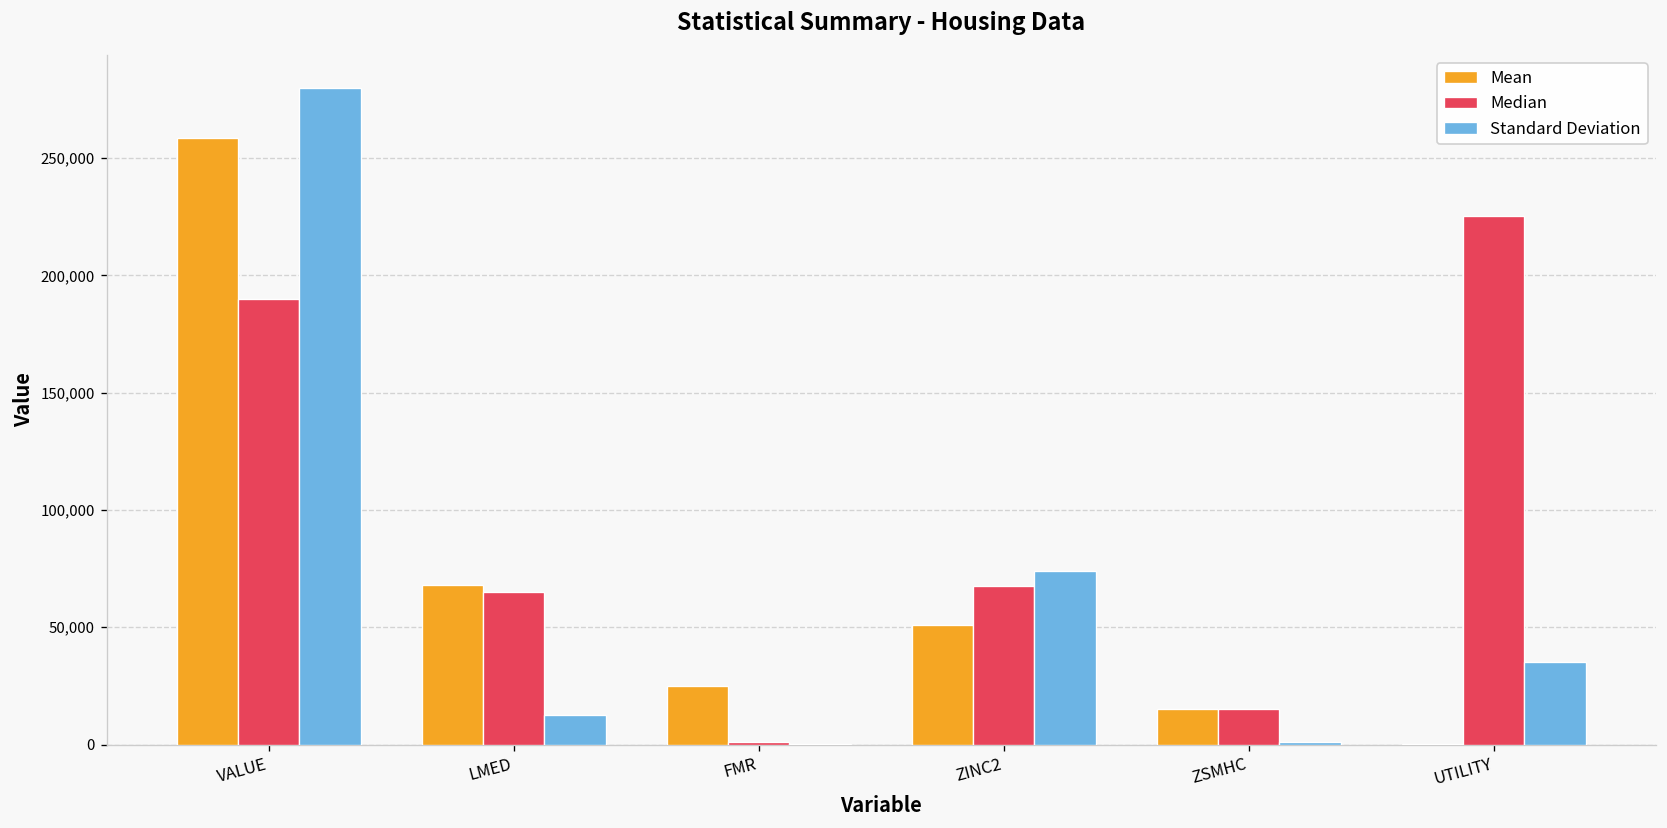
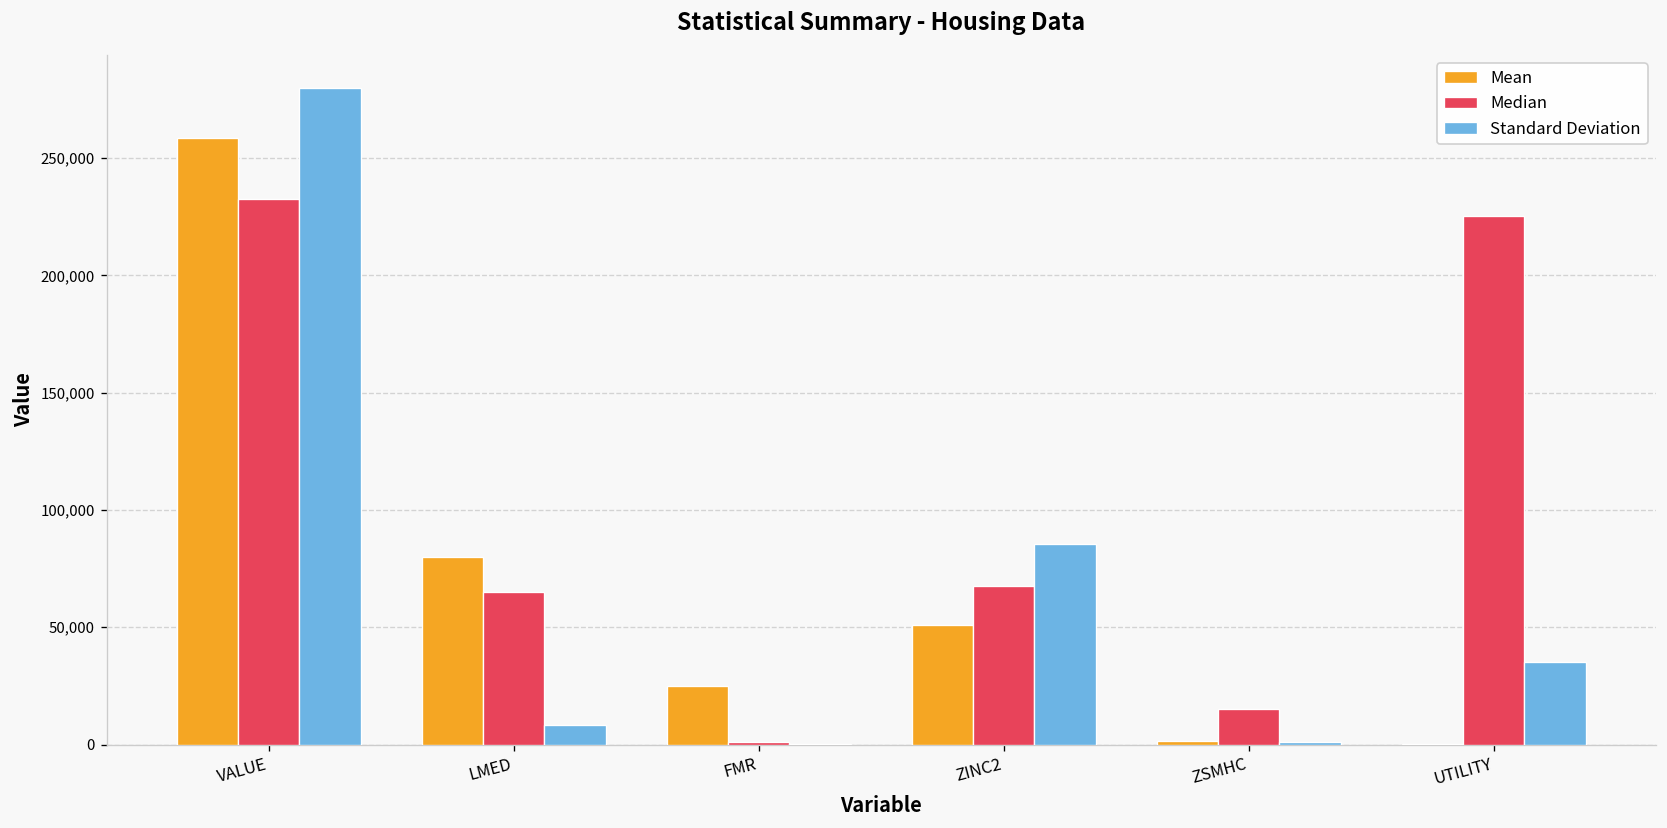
Median, VALUE: 190,000 -> 233,000
Mean, LMED: 68,000 -> 80,000
Standard Deviation, LMED: 13,000 -> 8,000
Standard Deviation, ZINC2: 74,000 -> 86,000
Mean, ZSMHC: 15,000 -> 1,000
